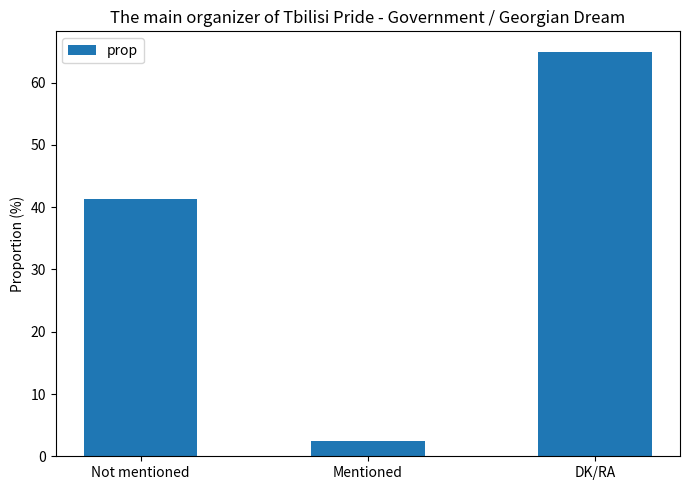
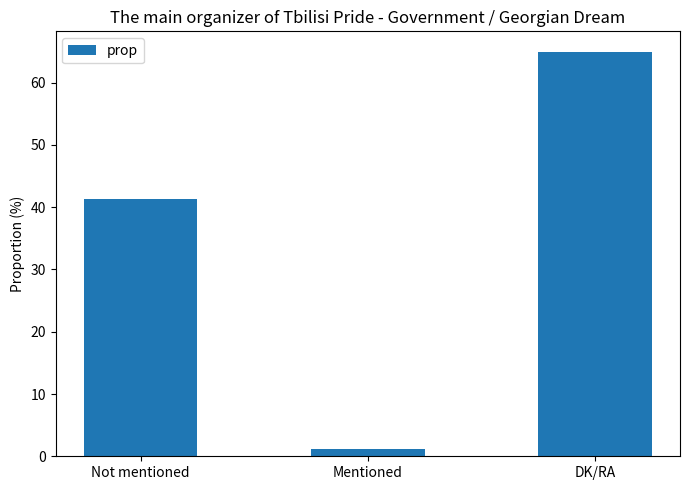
Mentioned: 2 -> 1
